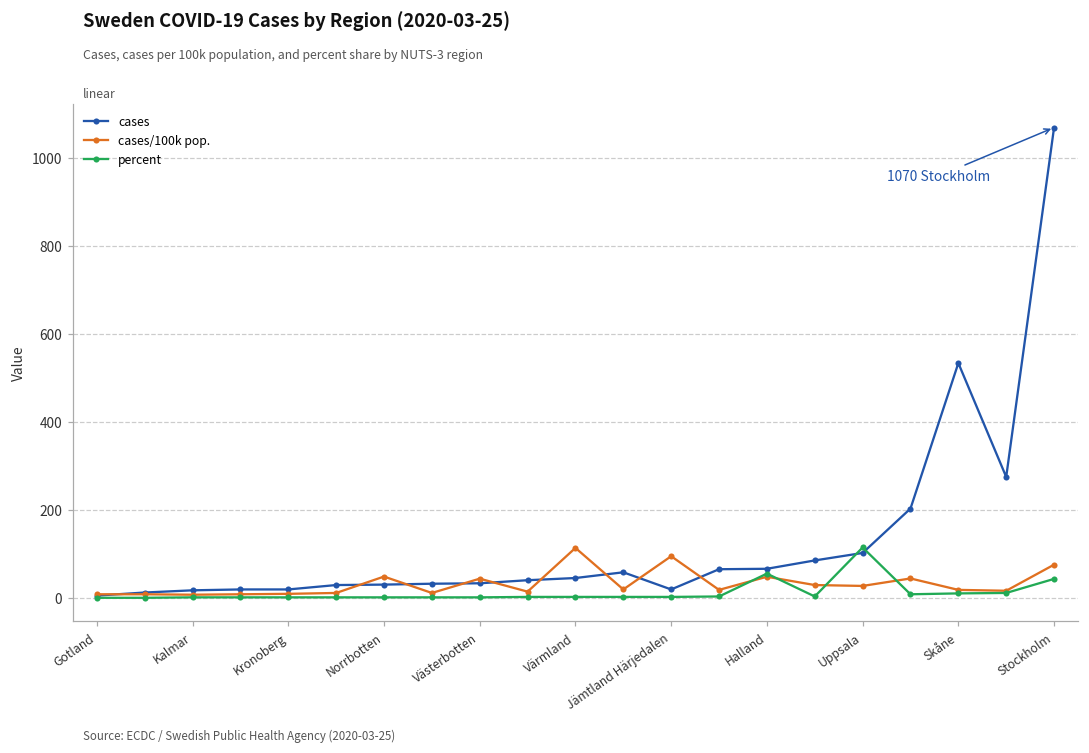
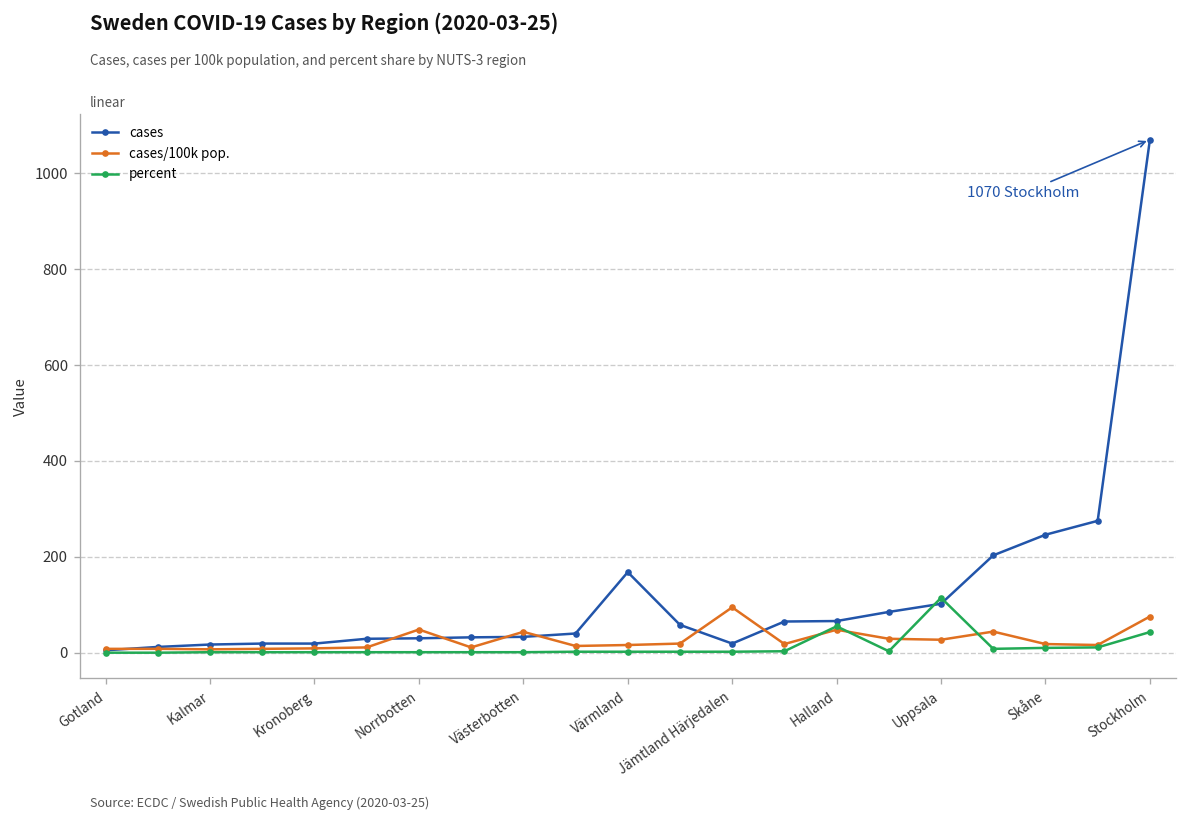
cases, Värmland: 50 -> 170
cases/100k pop., Värmland: 110 -> 20
cases, Skåne: 530 -> 250
